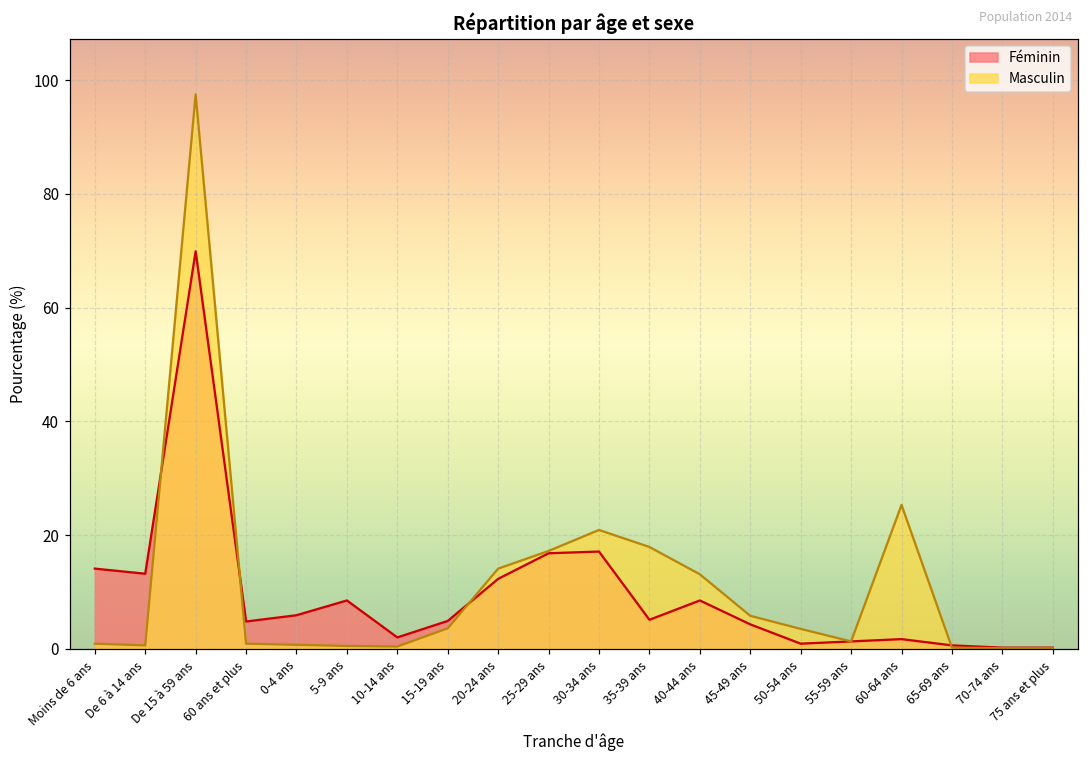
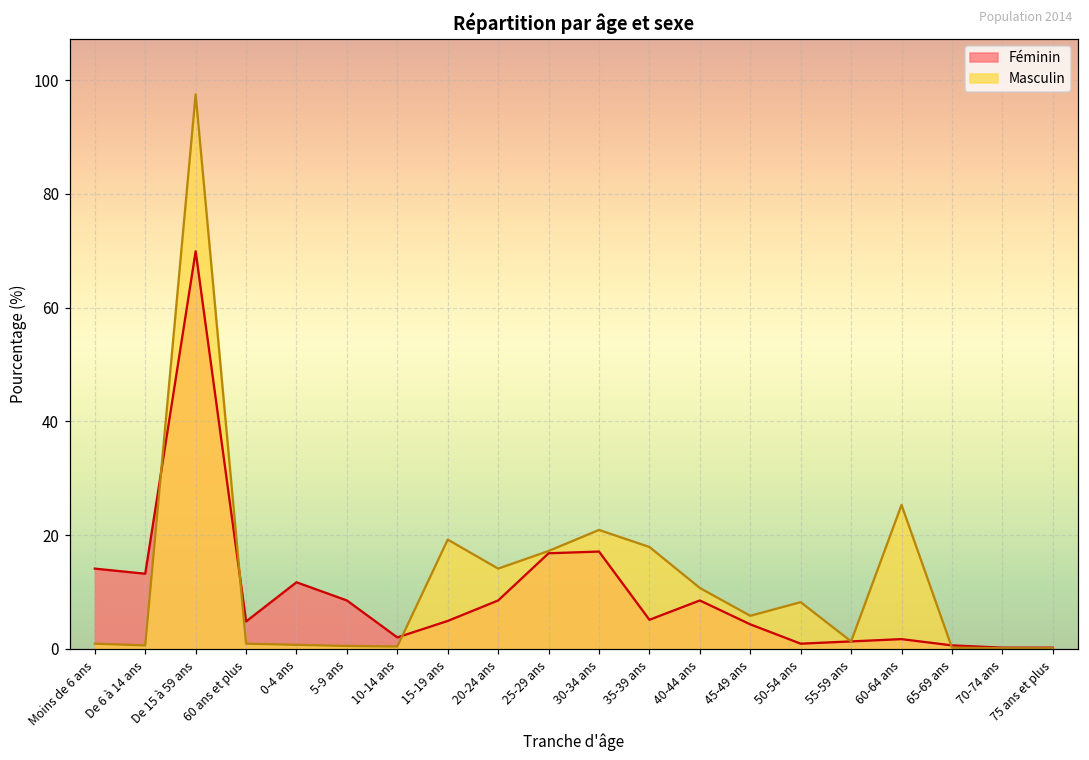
Féminin, 0-4 ans: 6 -> 12
Masculin, 15-19 ans: 4 -> 19
Féminin, 20-24 ans: 12 -> 9
Masculin, 40-44 ans: 13 -> 11
Masculin, 50-54 ans: 4 -> 8
